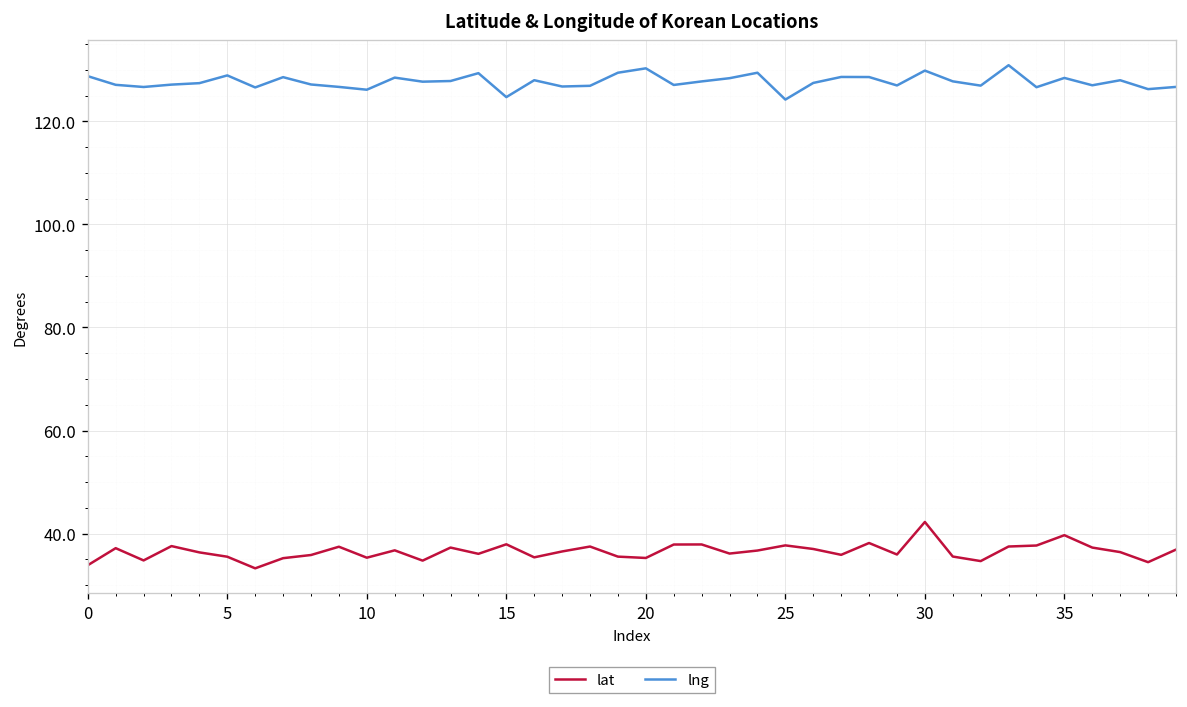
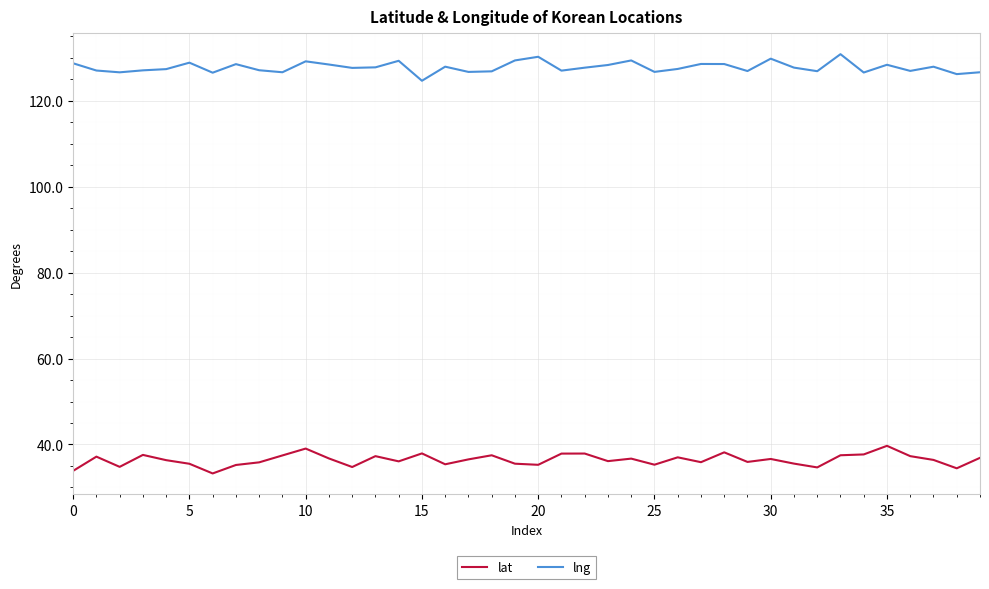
lat, 10: 35 -> 39
lng, 10: 126 -> 129
lat, 25: 38 -> 35
lng, 25: 124 -> 127
lat, 30: 42 -> 37
